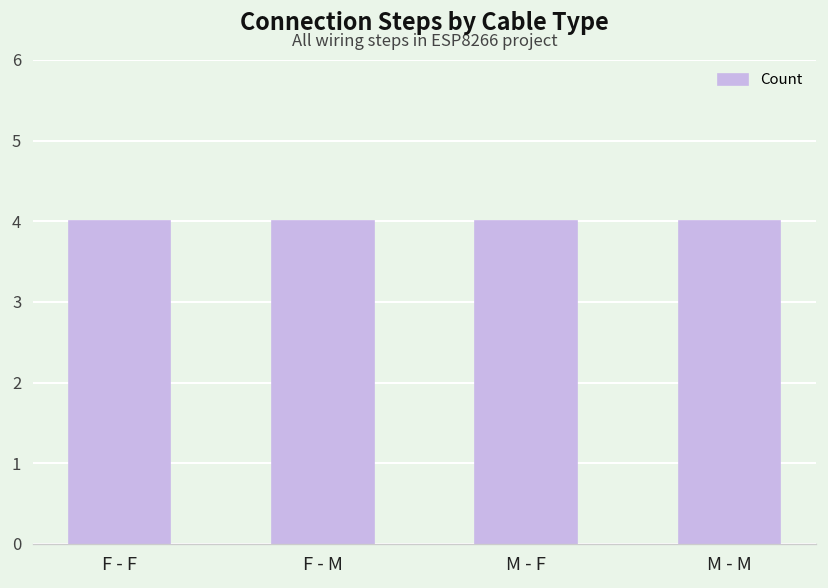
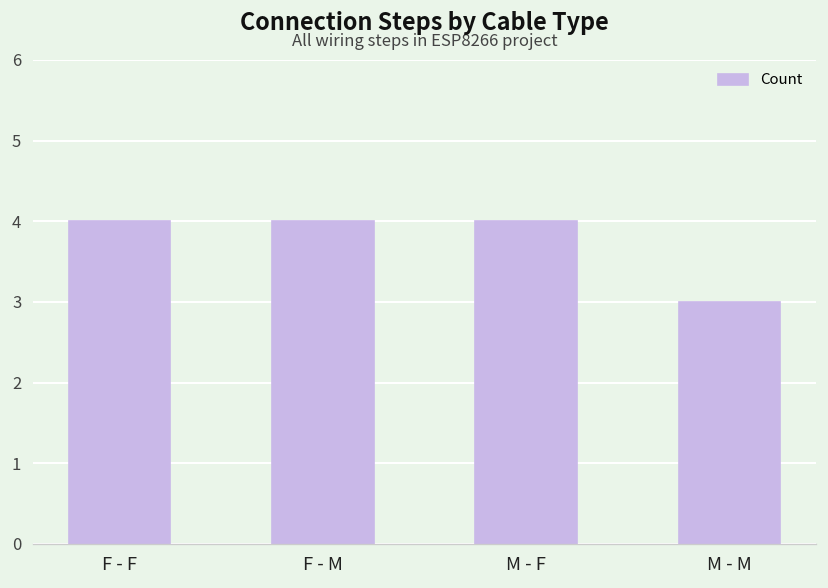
M - M: 4 -> 3
